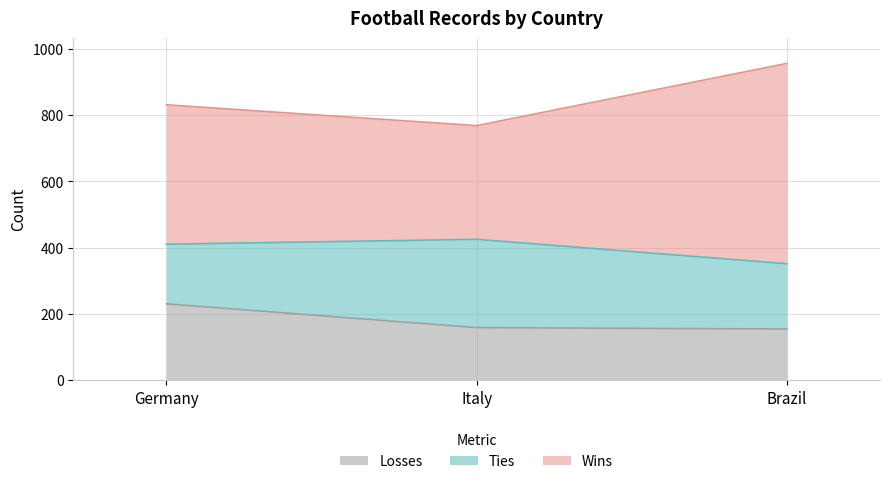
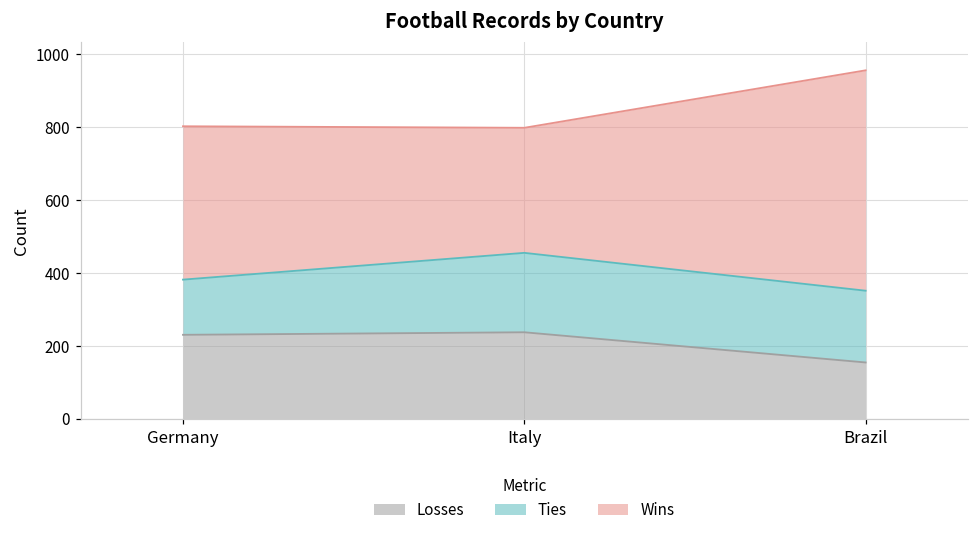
Ties, Germany: 180 -> 150
Losses, Italy: 160 -> 240
Ties, Italy: 270 -> 220
